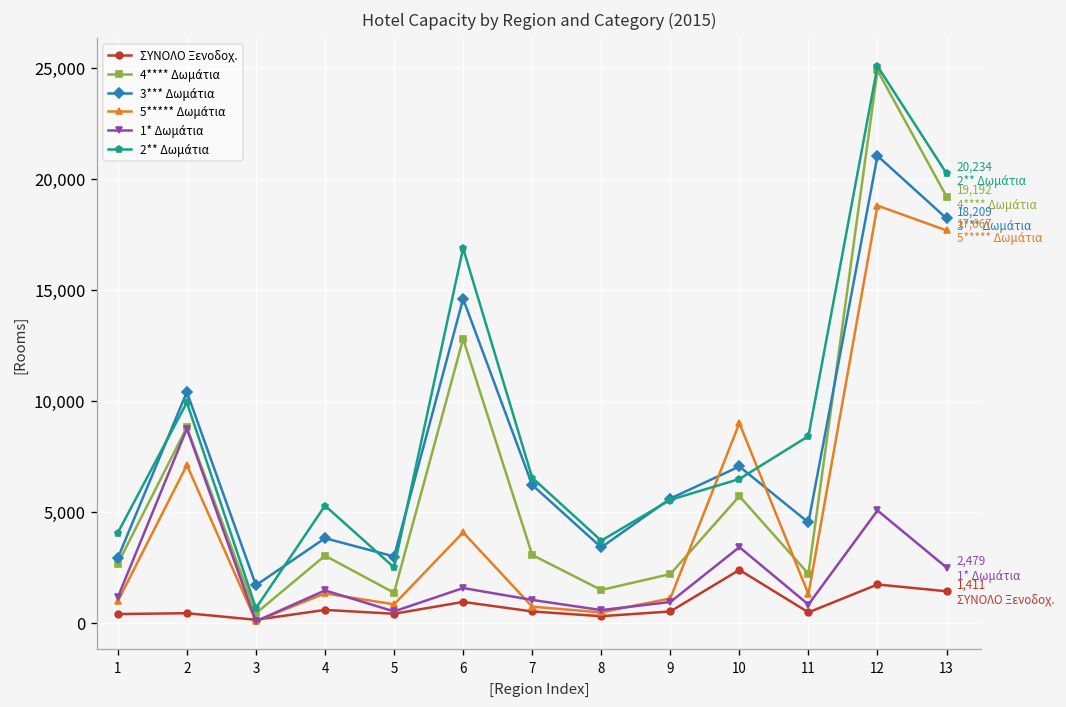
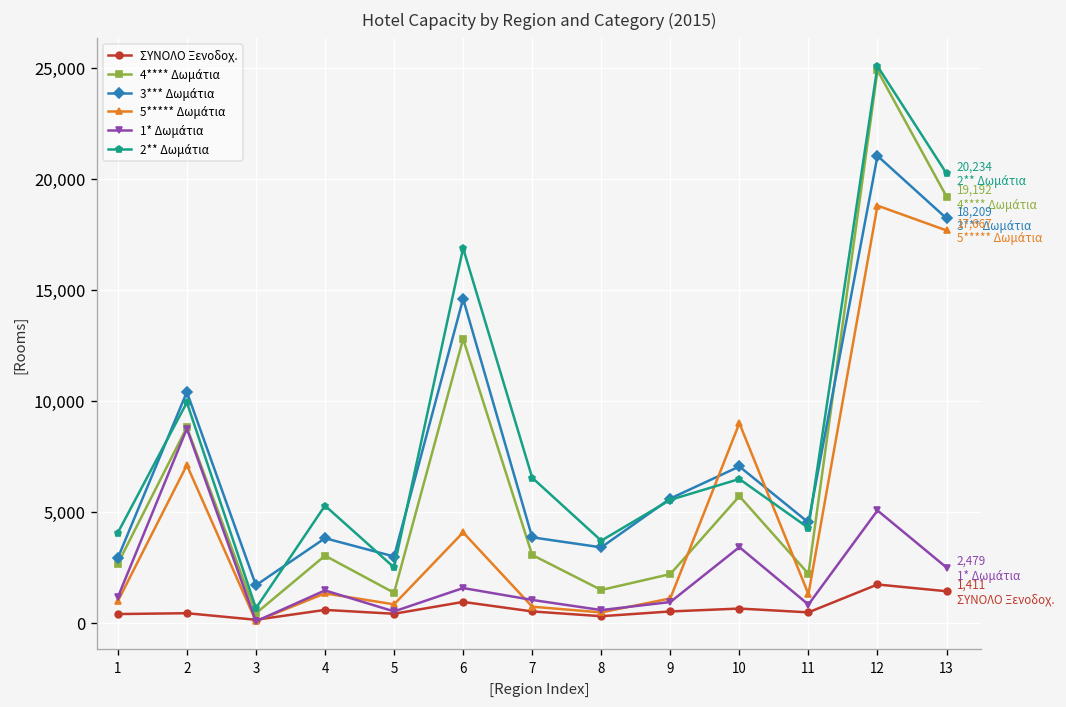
3*** Δωμάτια, 7: 6,200 -> 3,800
ΣΥΝΟΛΟ Ξενοδοχ., 10: 2,400 -> 600
2** Δωμάτια, 11: 8,400 -> 4,300
